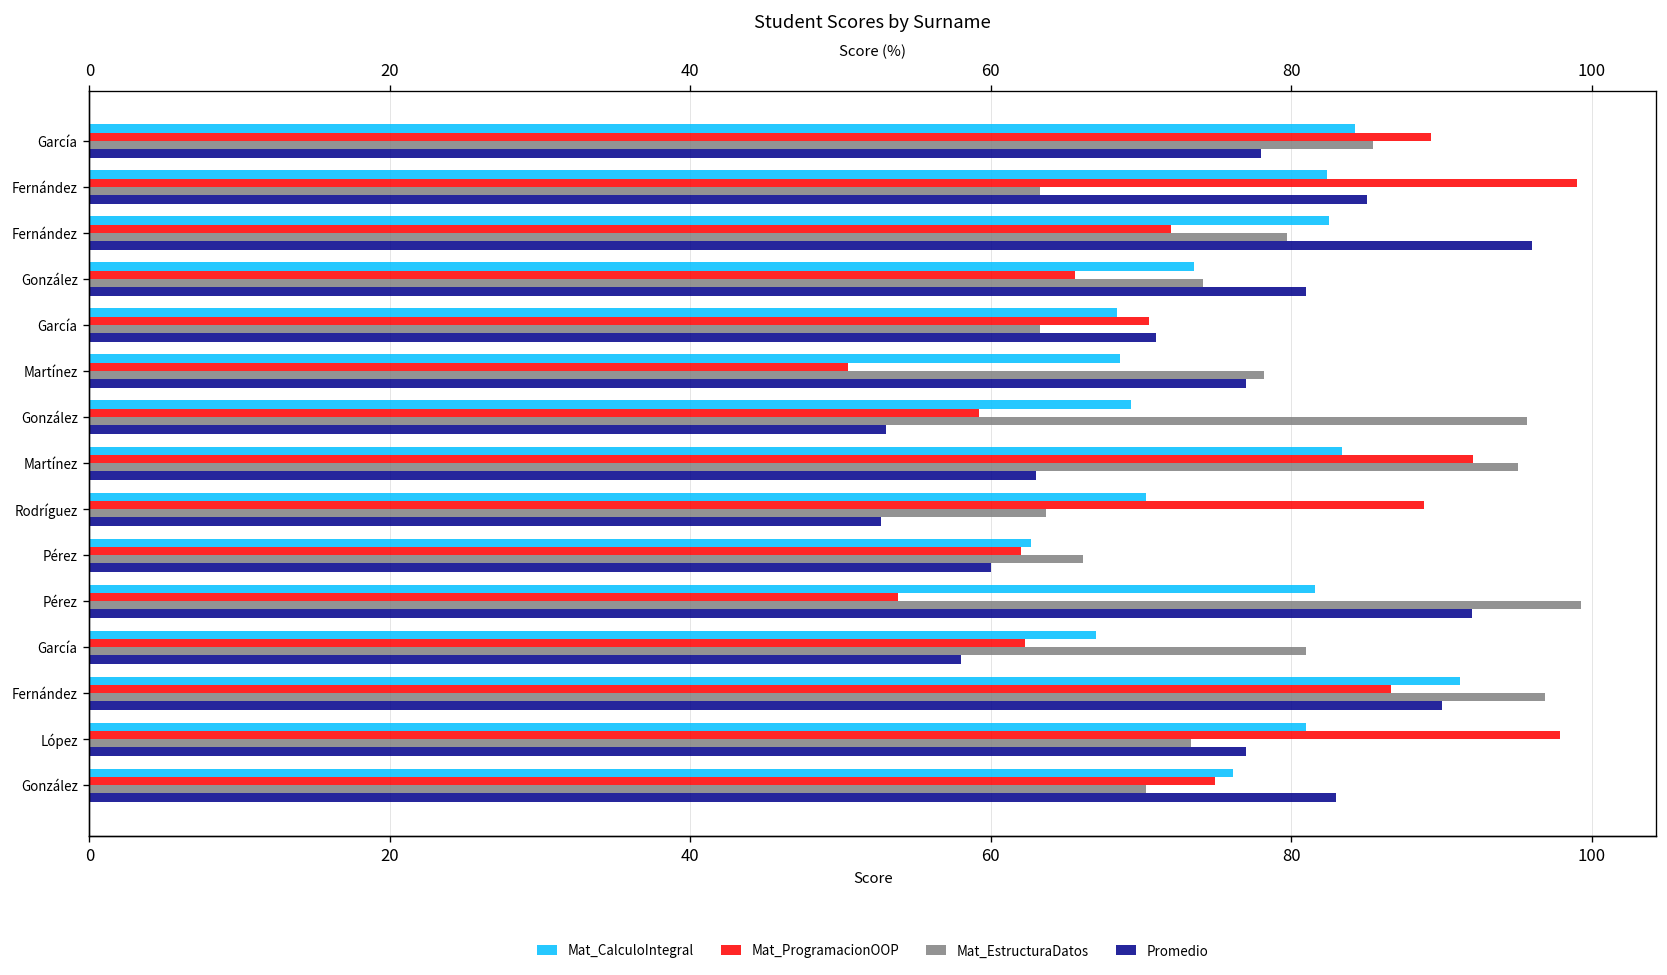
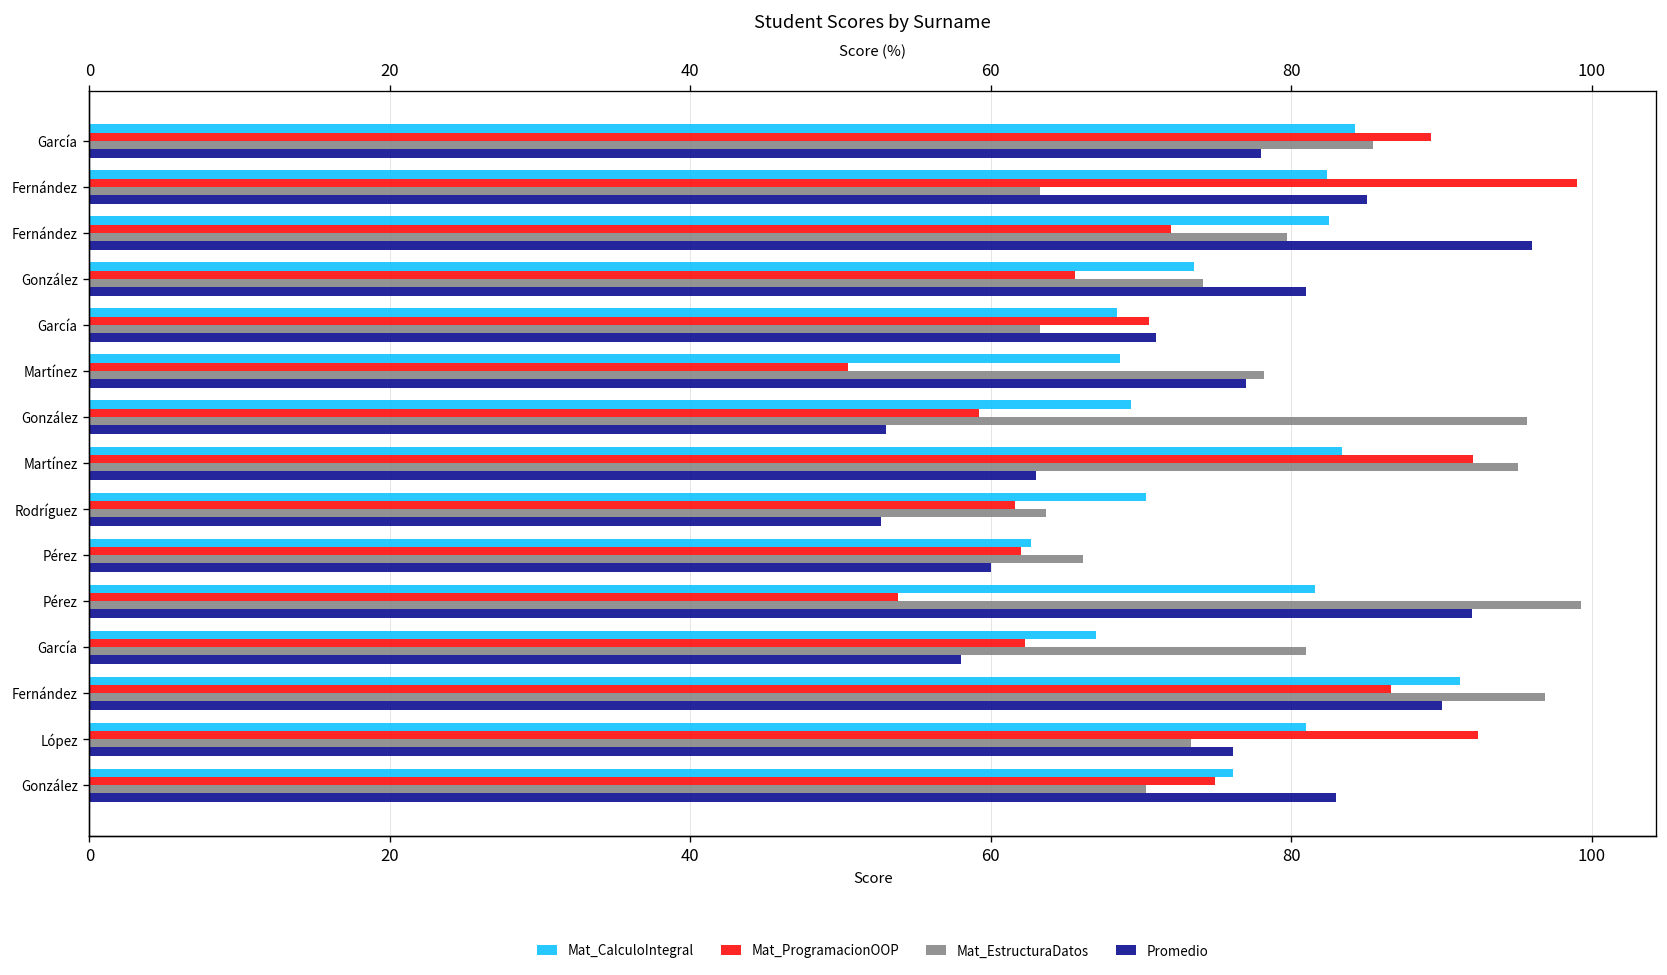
Mat_ProgramacionOOP, Rodríguez: 88.8 -> 61.6
Mat_ProgramacionOOP, López: 97.9 -> 92.4
Promedio, López: 77.0 -> 76.1
